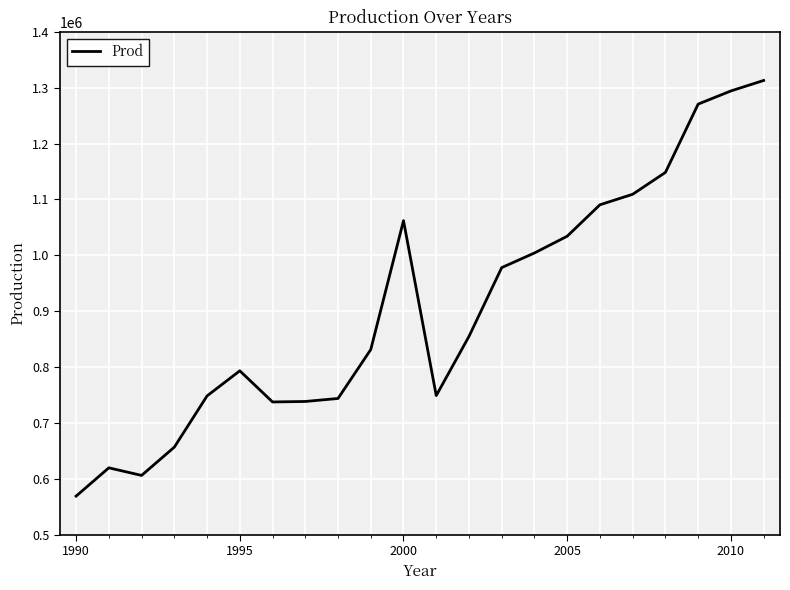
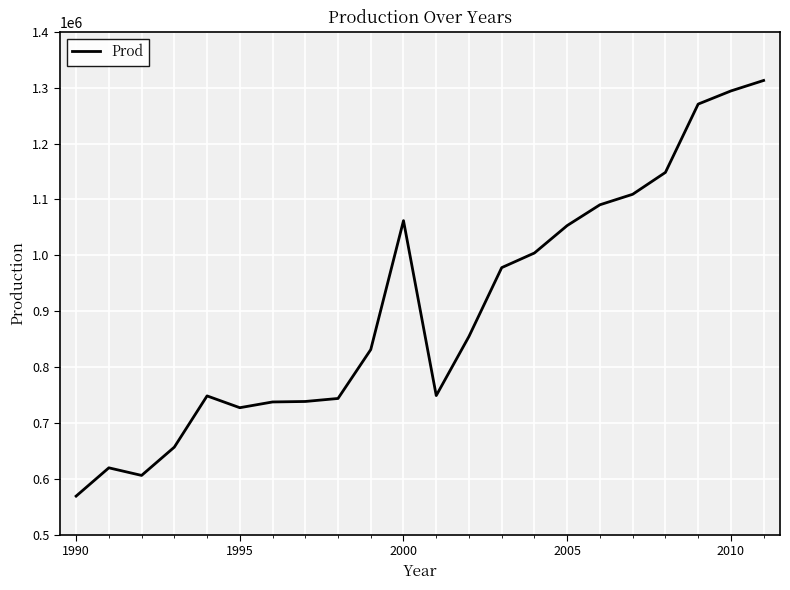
1995: 790000 -> 730000
2005: 1030000 -> 1050000
